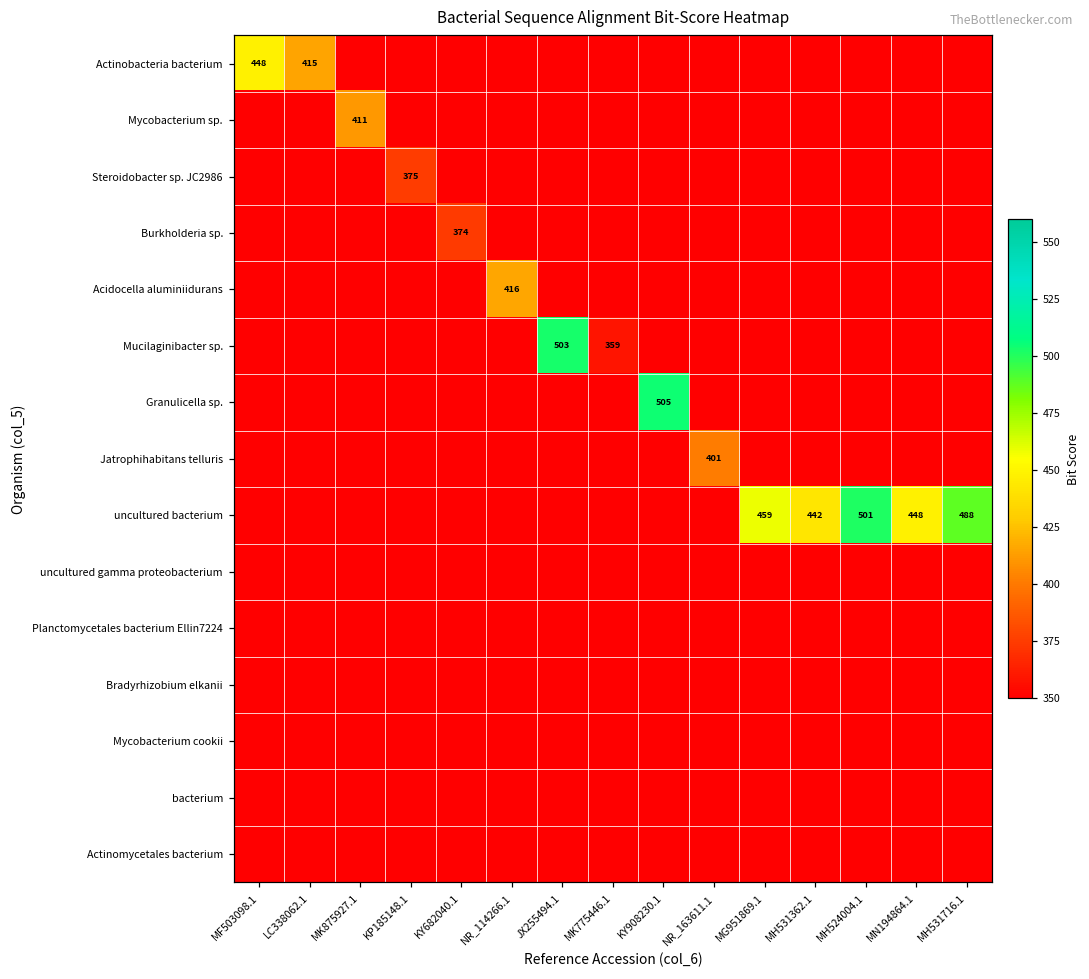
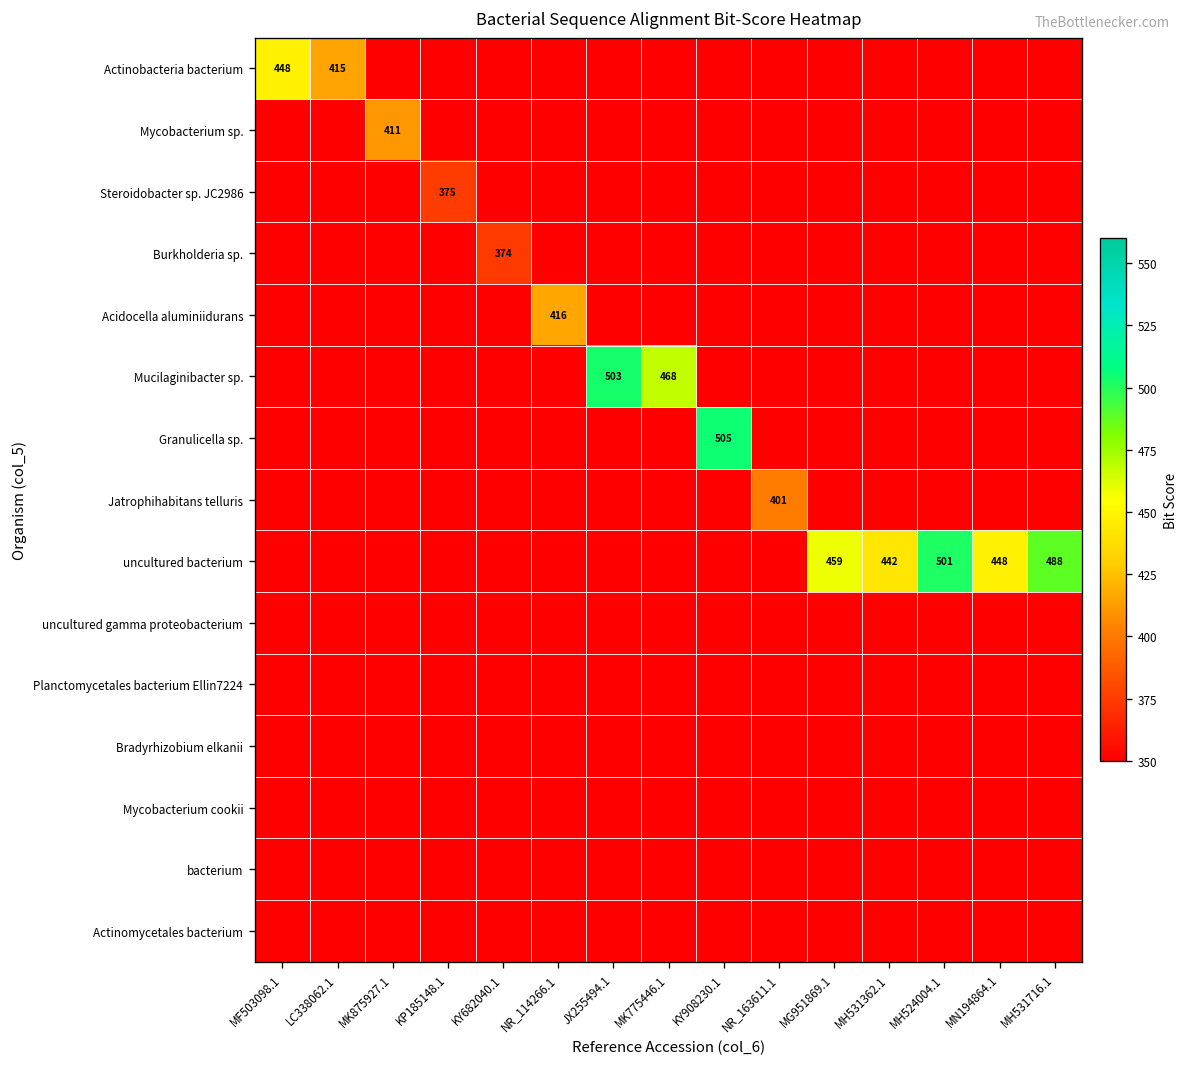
Mucilaginibacter sp., MK775446.1: 359 -> 468
